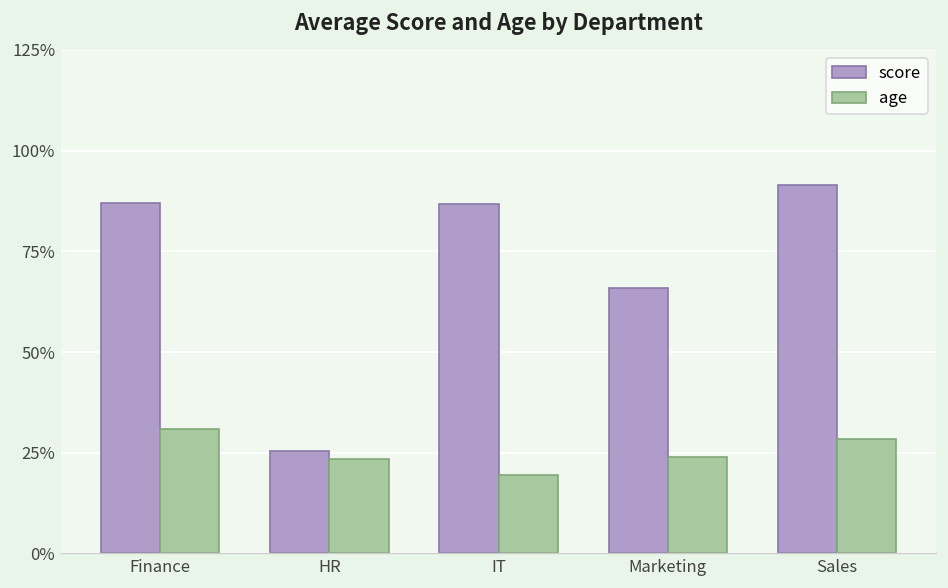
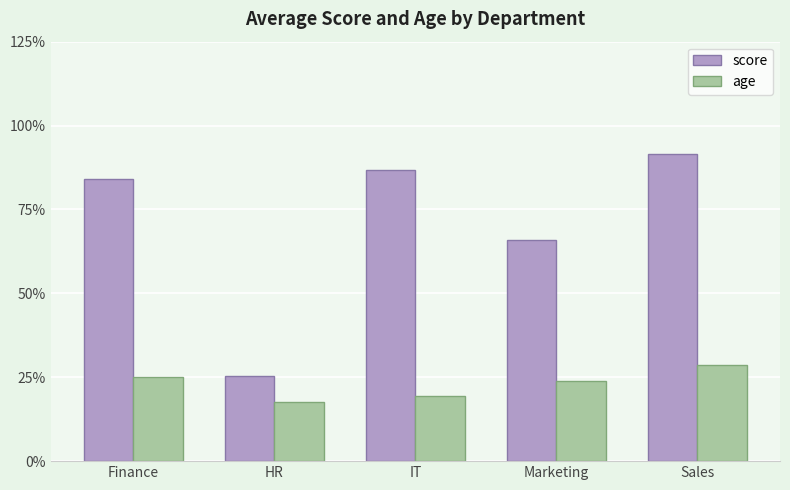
score, Finance: 87% -> 84%
age, Finance: 31% -> 25%
age, HR: 24% -> 18%
